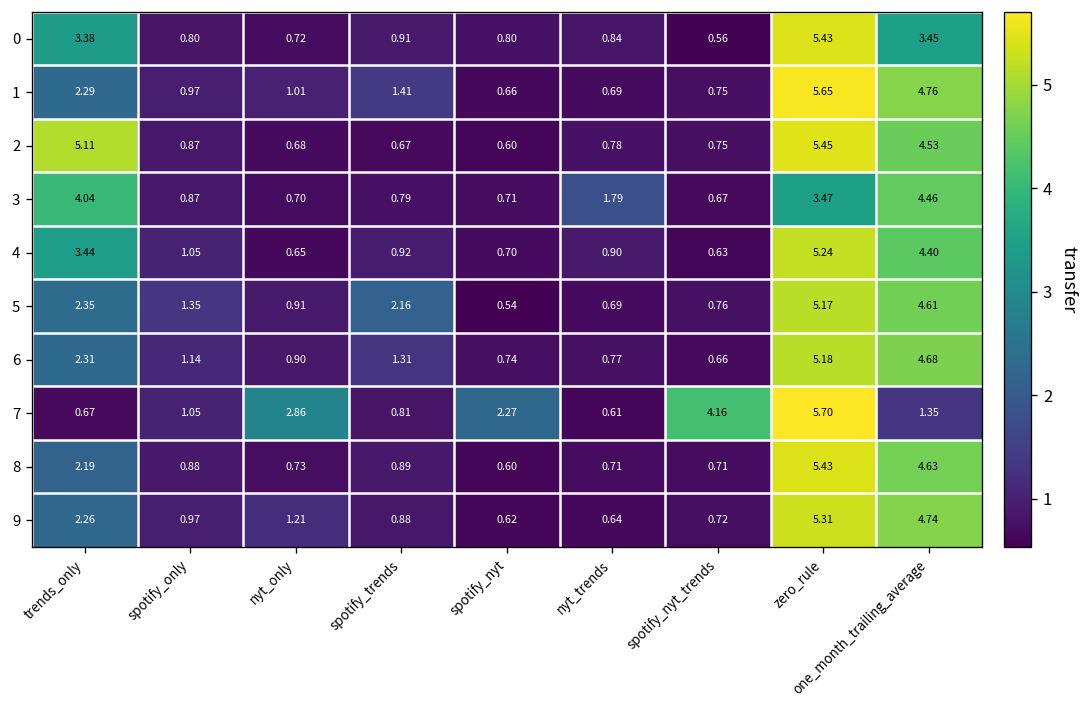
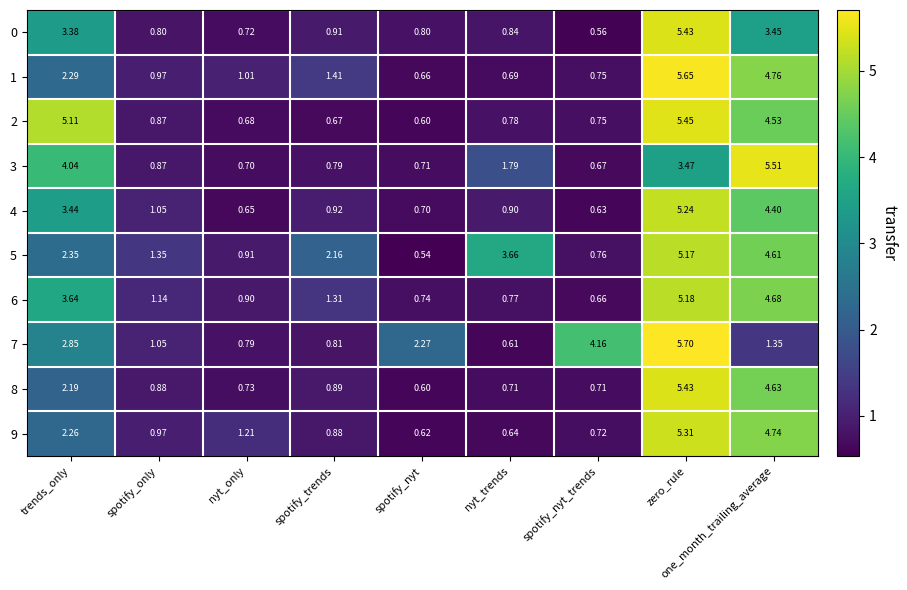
3, one_month_trailing_average: 4.46 -> 5.51
5, nyt_trends: 0.69 -> 3.66
6, trends_only: 2.31 -> 3.64
7, trends_only: 0.67 -> 2.85
7, nyt_only: 2.86 -> 0.79
